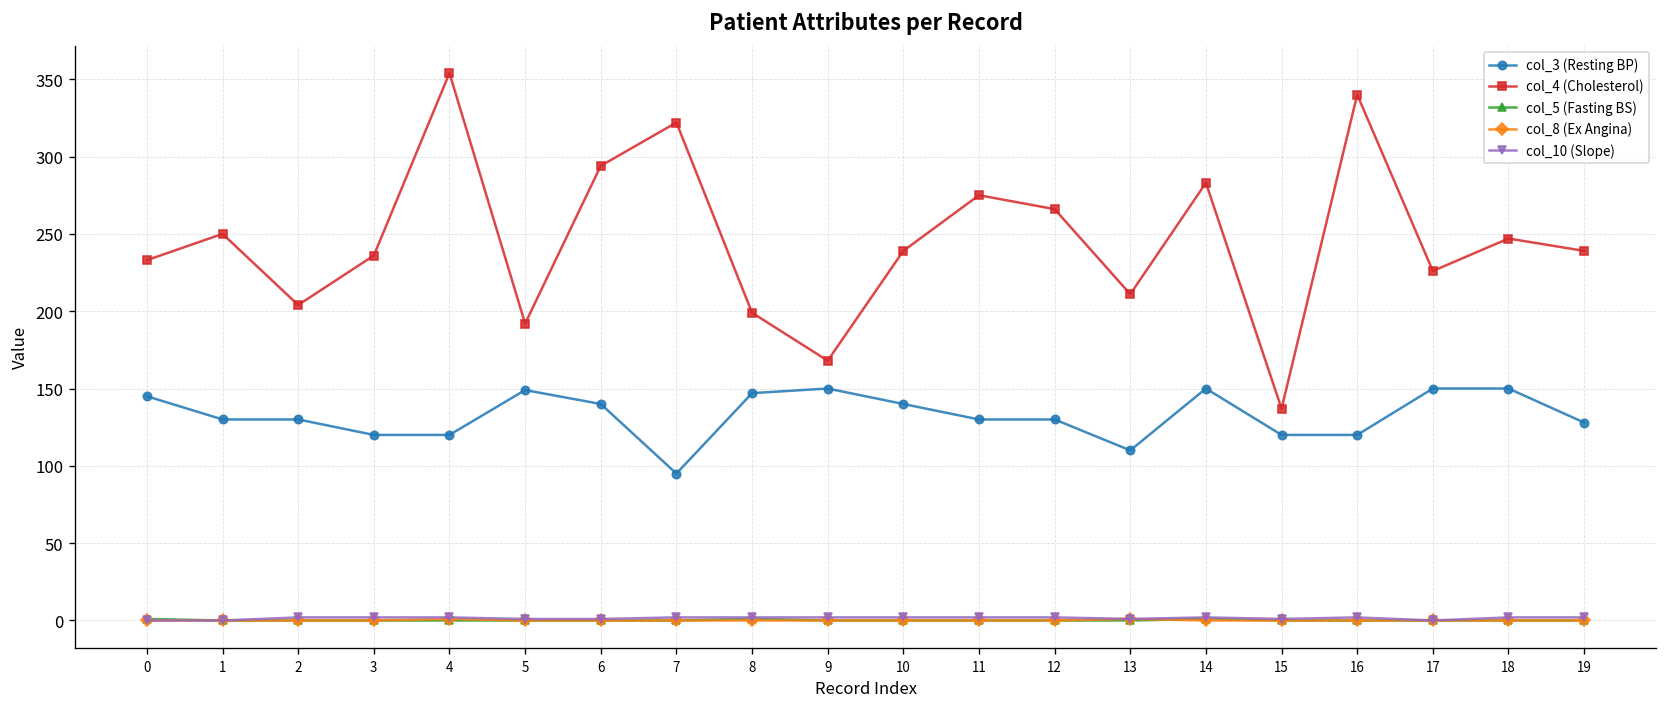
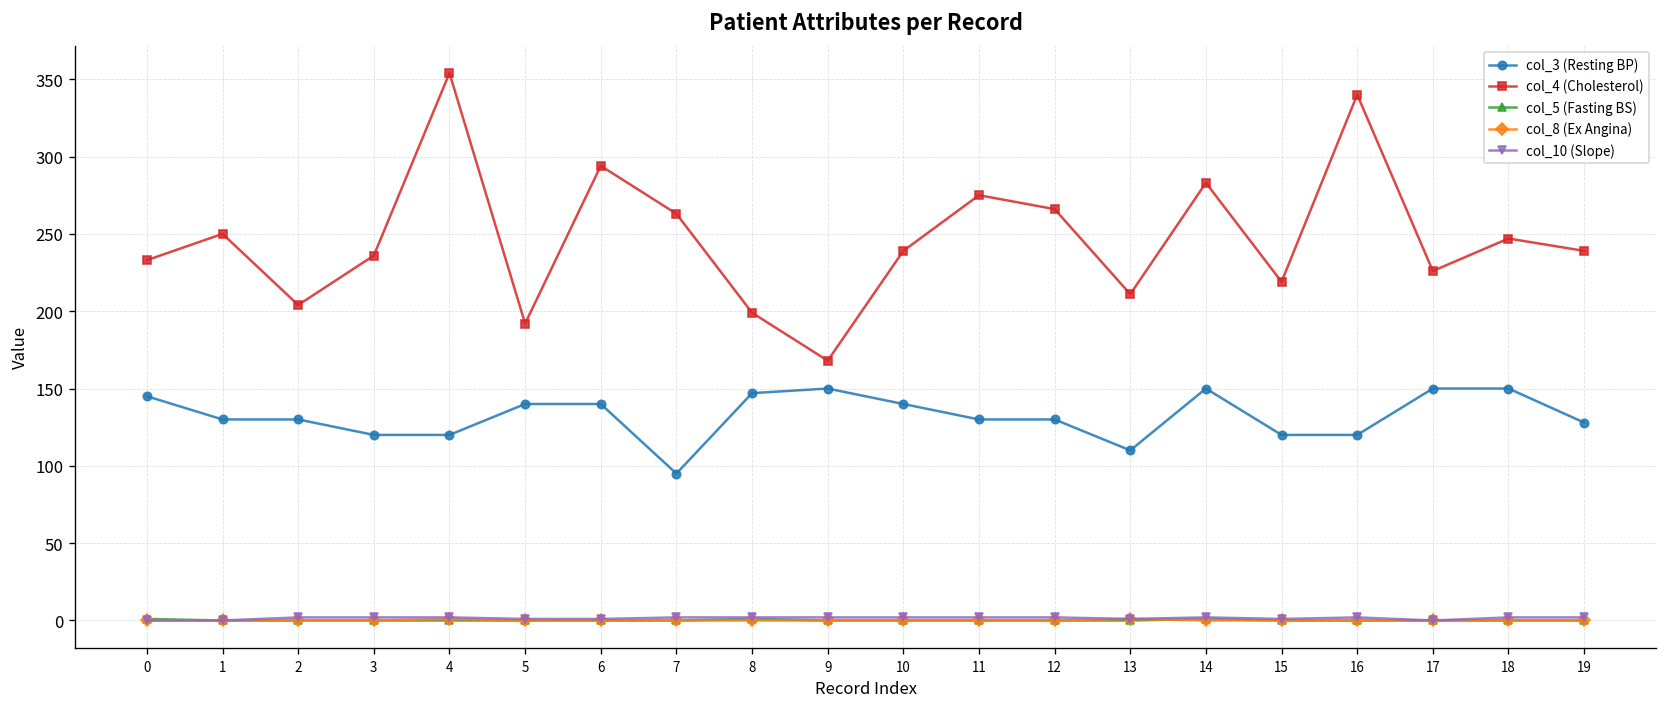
col_3 (Resting BP), 5: 149 -> 140
col_4 (Cholesterol), 7: 322 -> 263
col_4 (Cholesterol), 15: 137 -> 219
